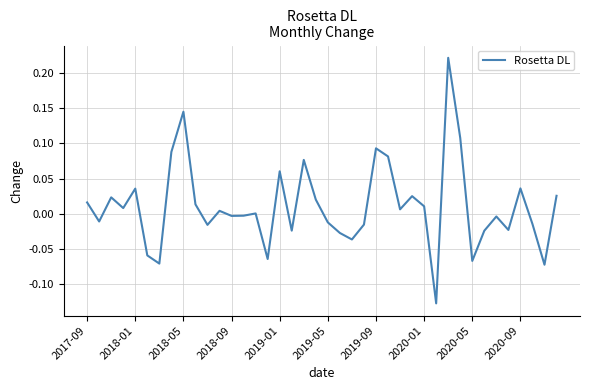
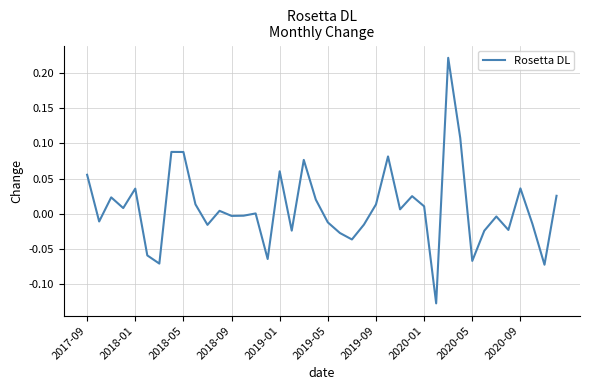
2017-09: 0.02 -> 0.06
2018-05: 0.14 -> 0.09
2019-09: 0.09 -> 0.01
